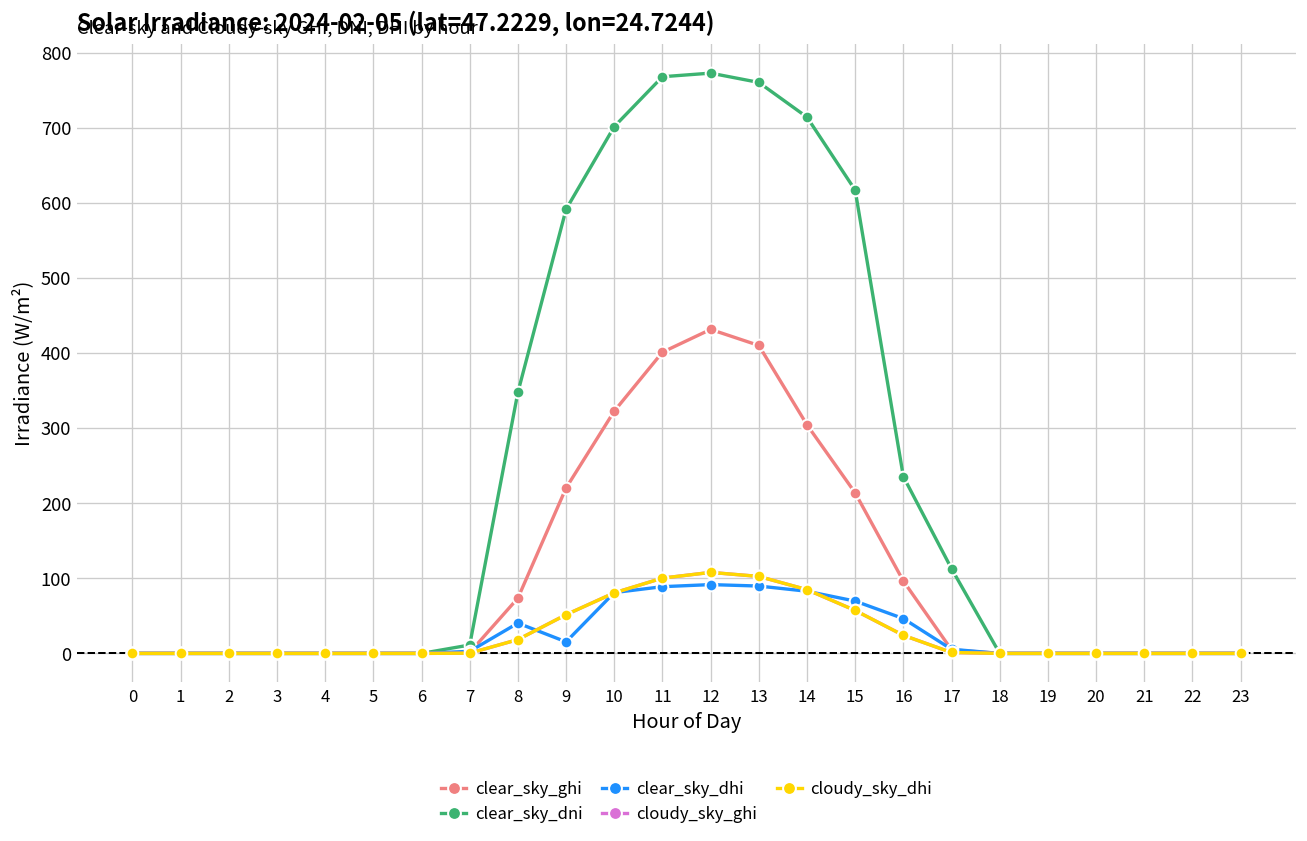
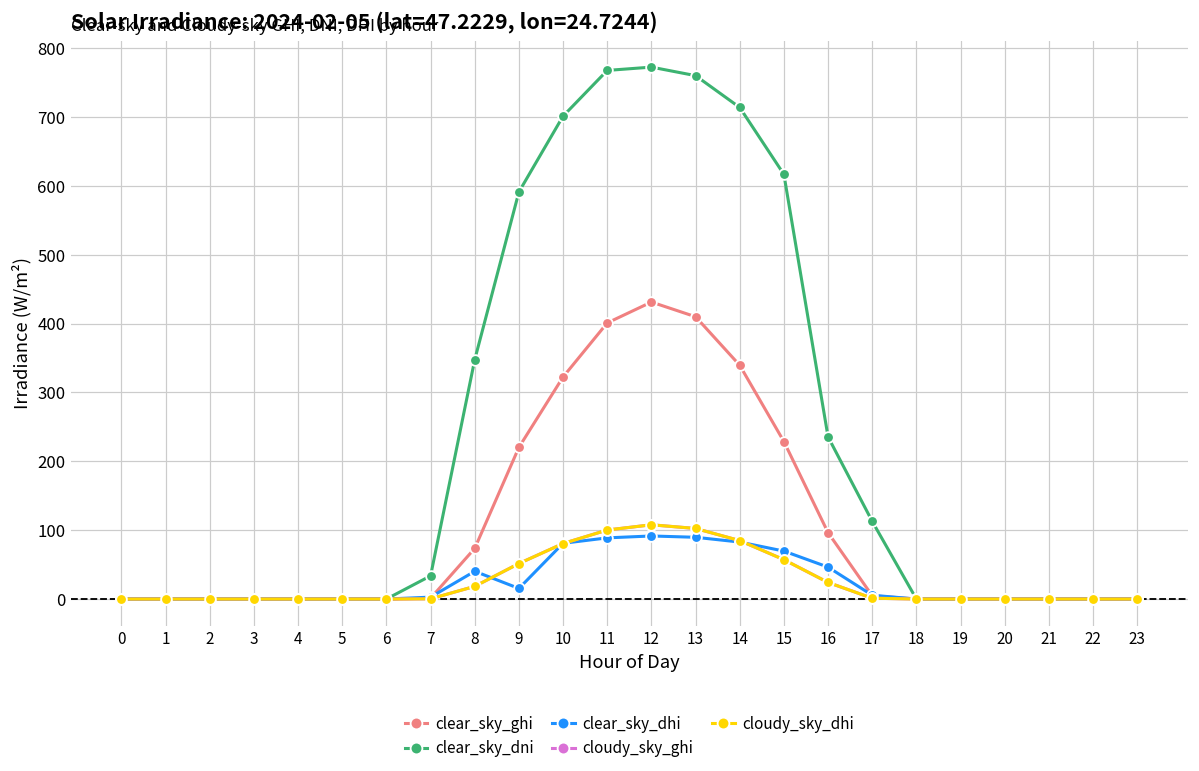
clear_sky_dni, 7: 10 -> 30
clear_sky_ghi, 14: 300 -> 340
clear_sky_ghi, 15: 210 -> 230
